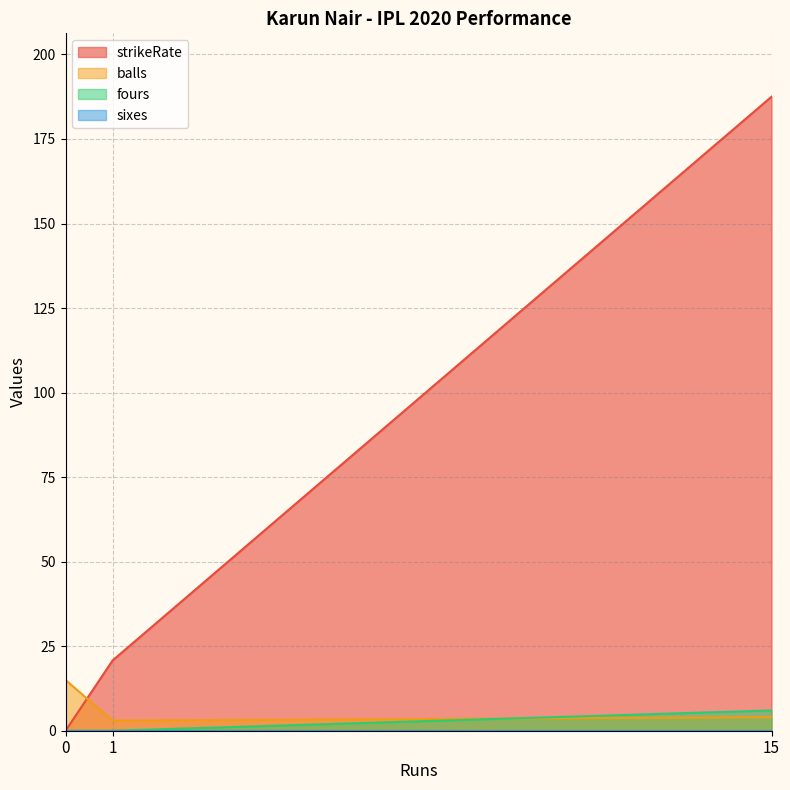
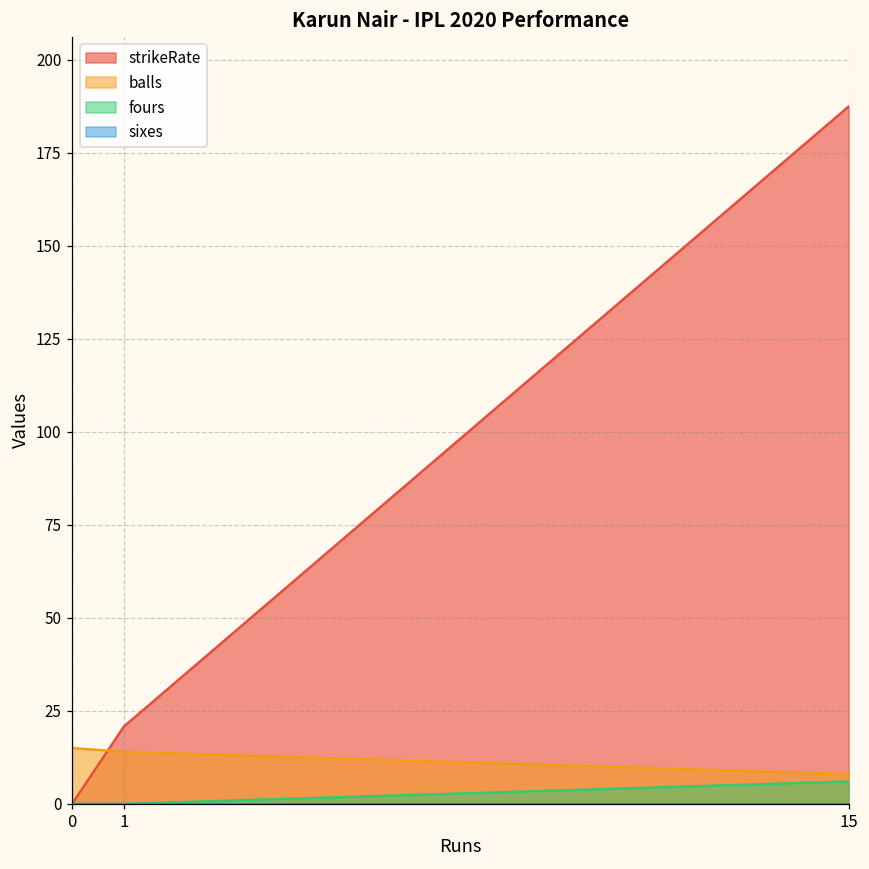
balls, 1: 3 -> 14
balls, 15: 4 -> 8
